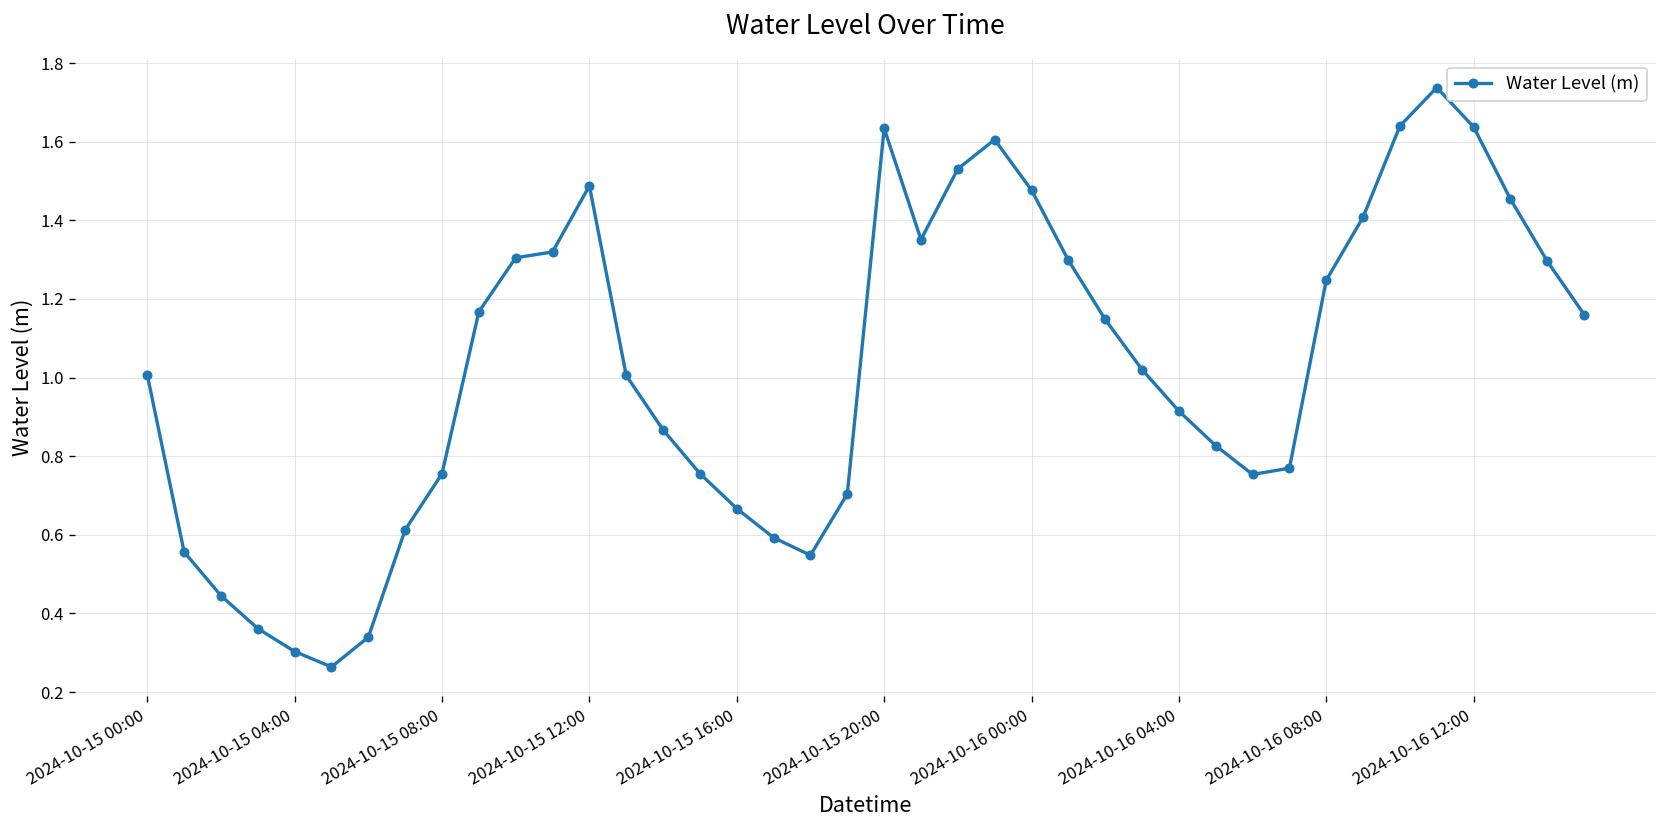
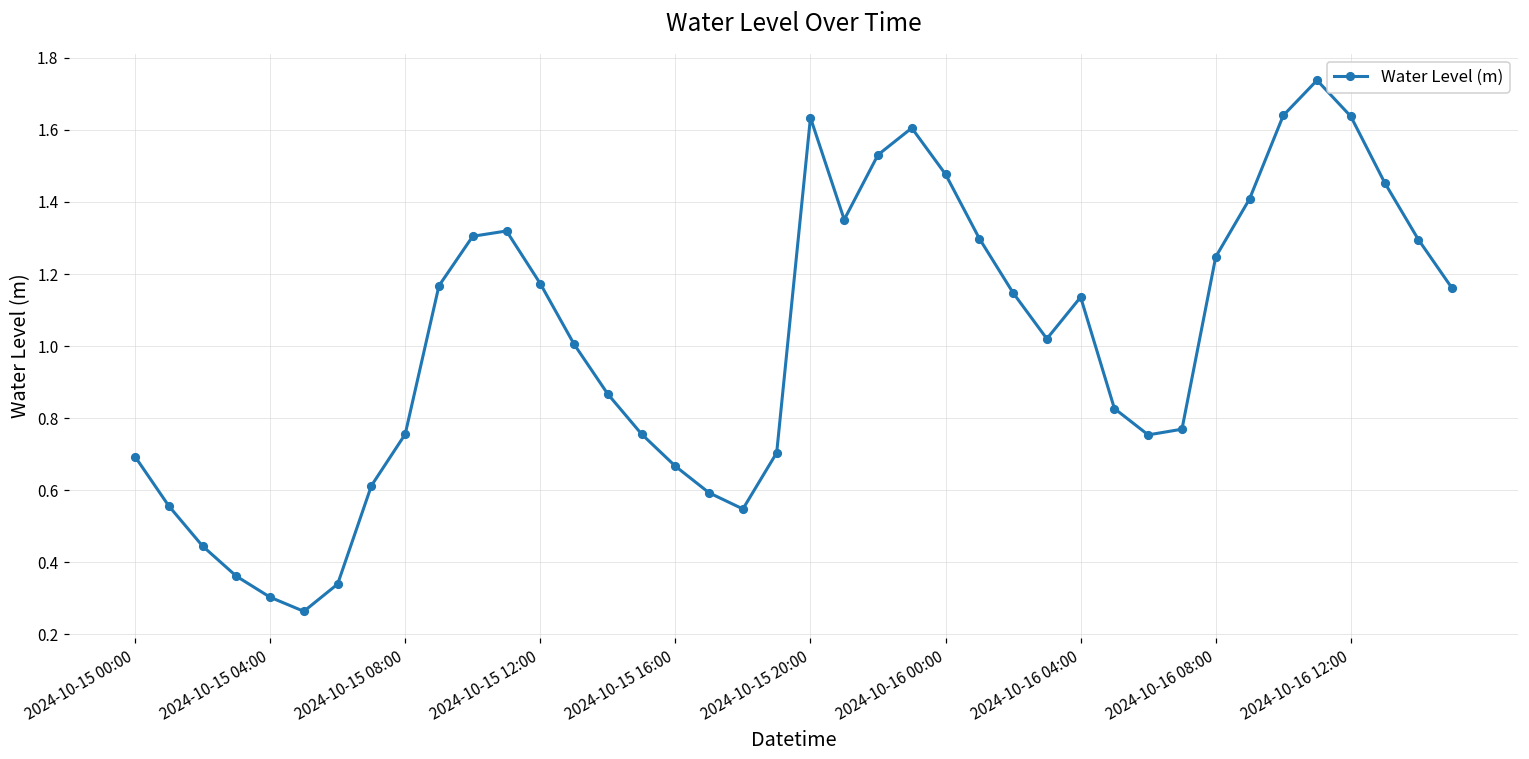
2024-10-15 00:00: 1.01 -> 0.69
2024-10-15 12:00: 1.49 -> 1.17
2024-10-16 04:00: 0.91 -> 1.14
